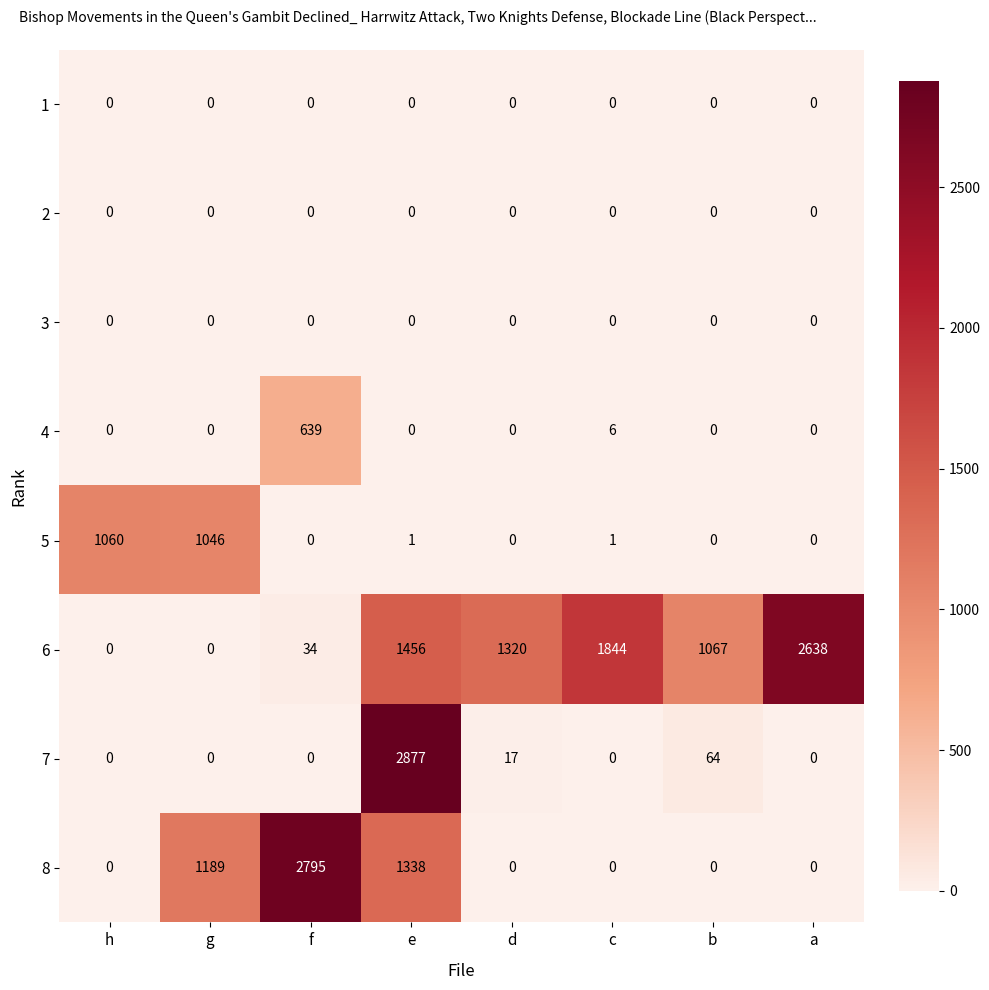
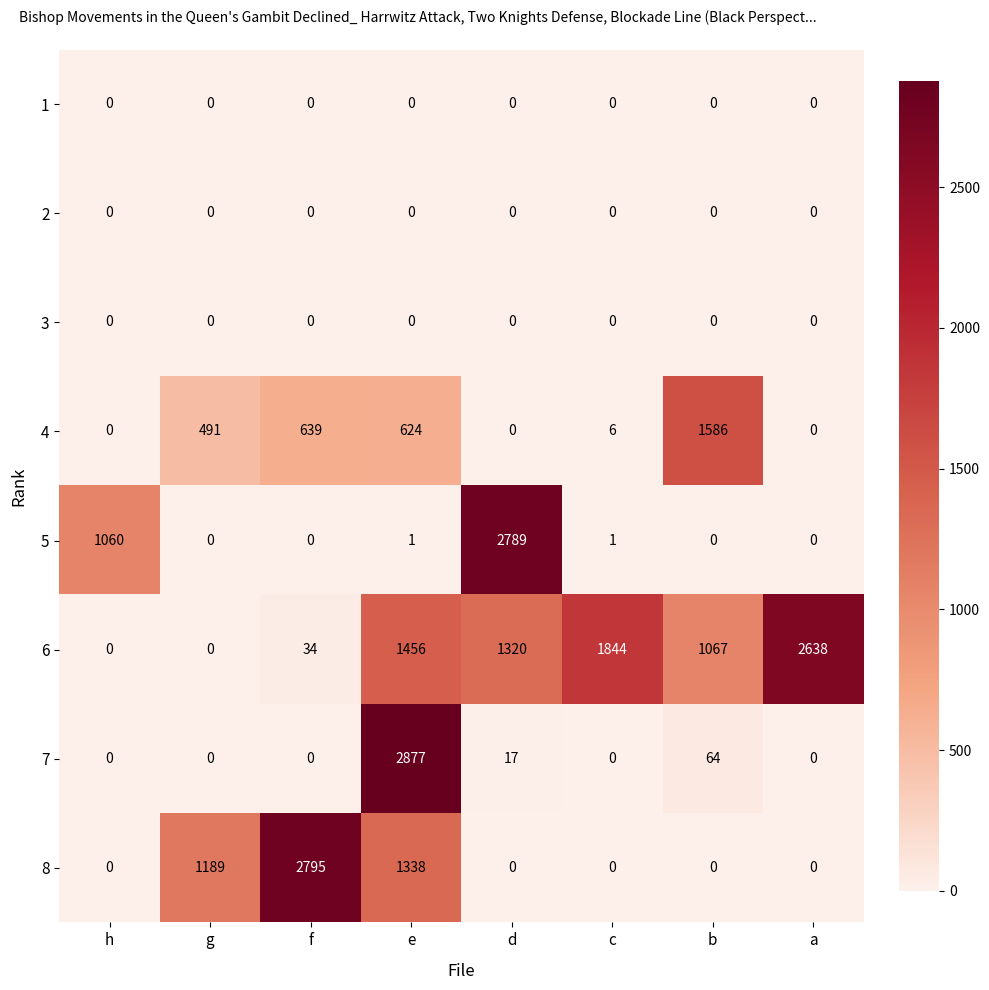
4, g: 0 -> 491
4, e: 0 -> 624
4, b: 0 -> 1586
5, g: 1046 -> 0
5, d: 0 -> 2789
